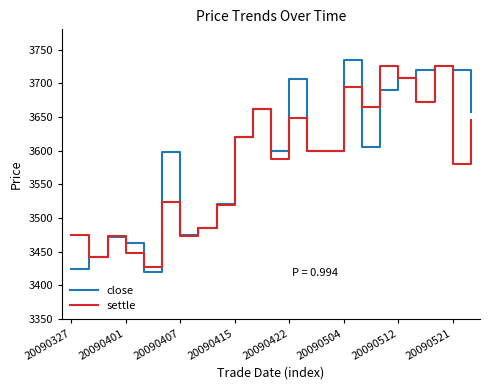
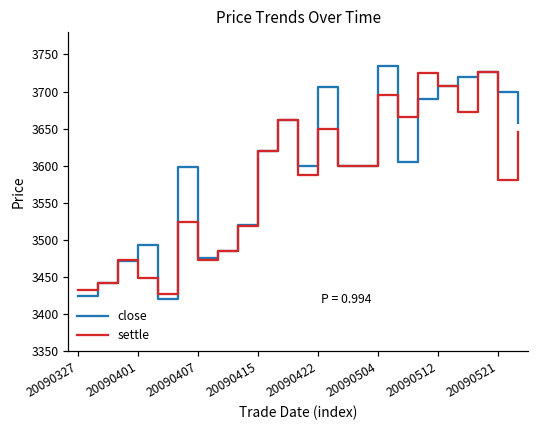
settle, 20090327: 3470 -> 3430
close, 20090401: 3460 -> 3490
close, 20090521: 3720 -> 3700
